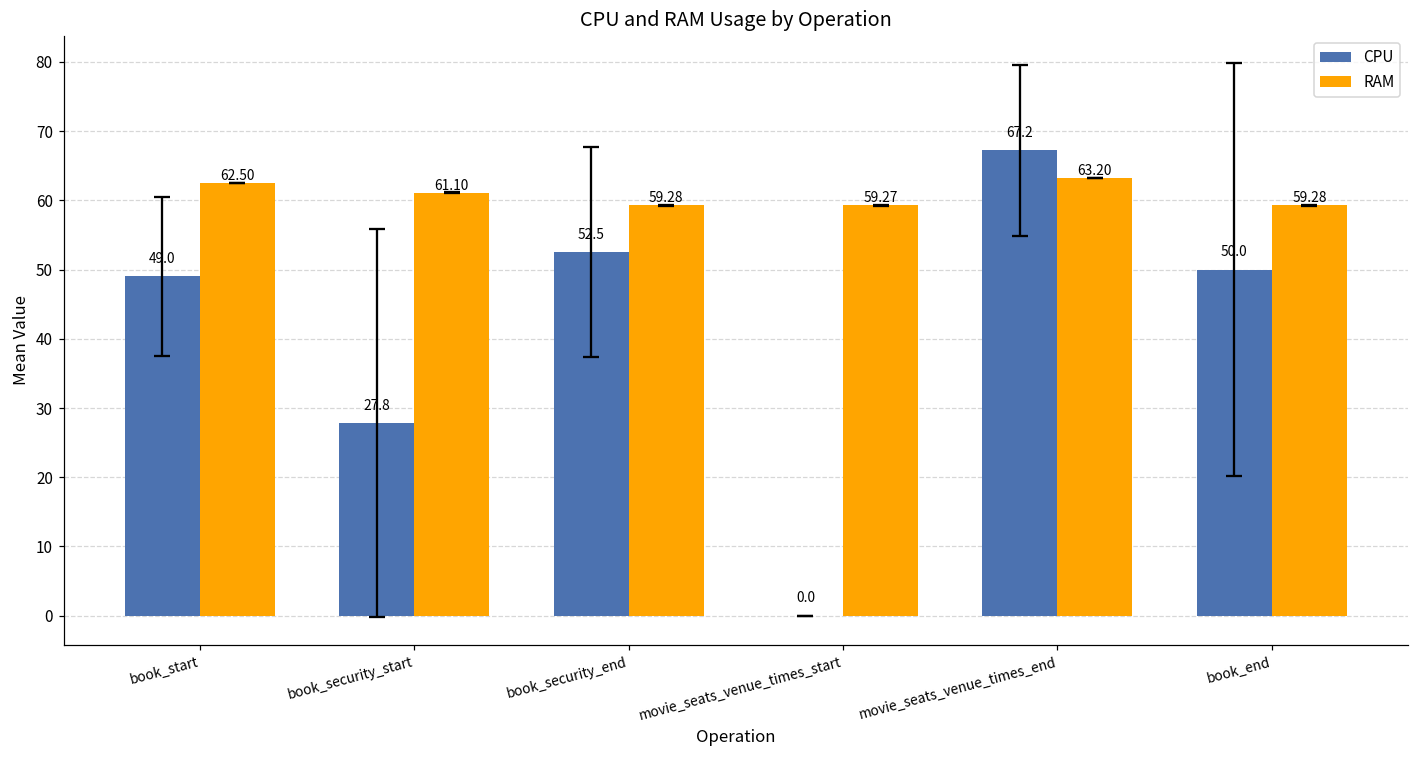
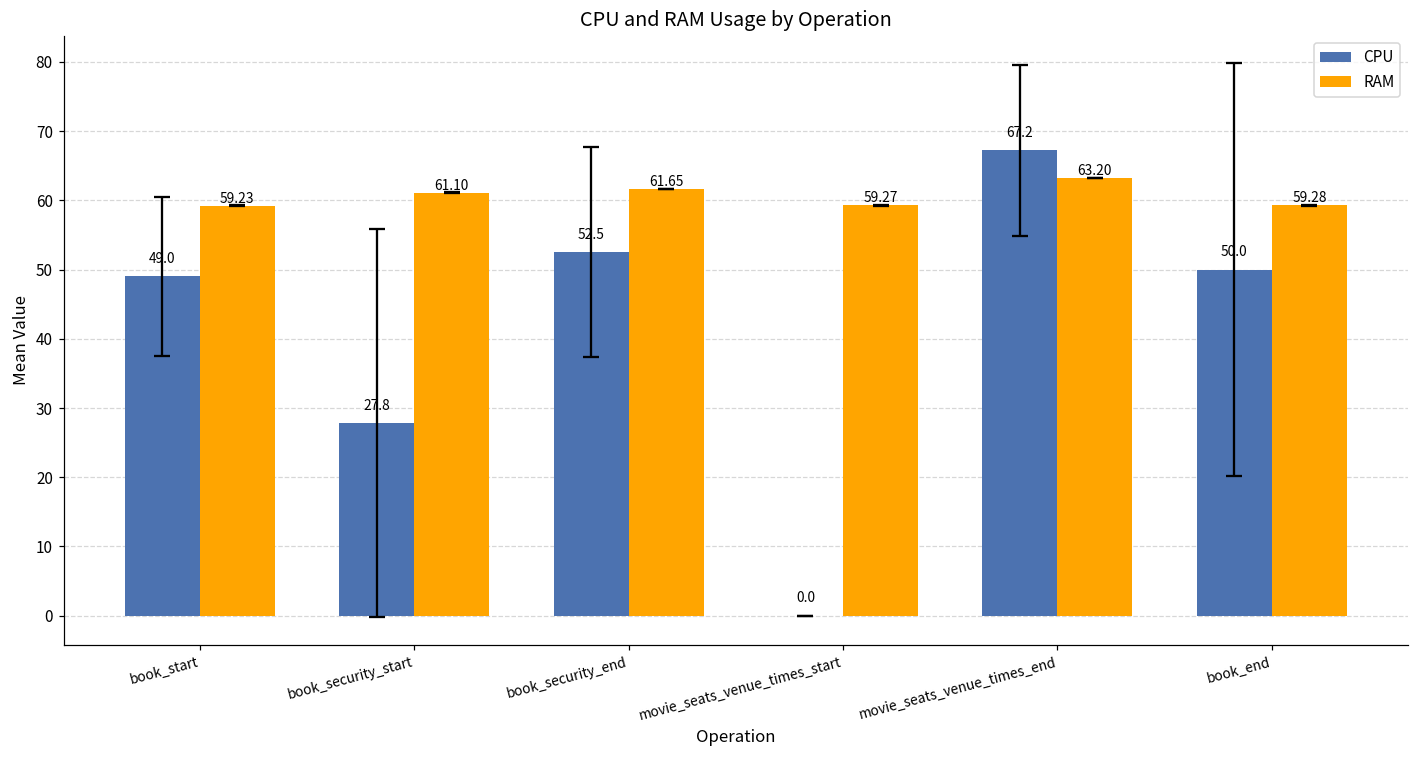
RAM, book_start: 62.50 -> 59.23
RAM, book_security_end: 59.28 -> 61.65
